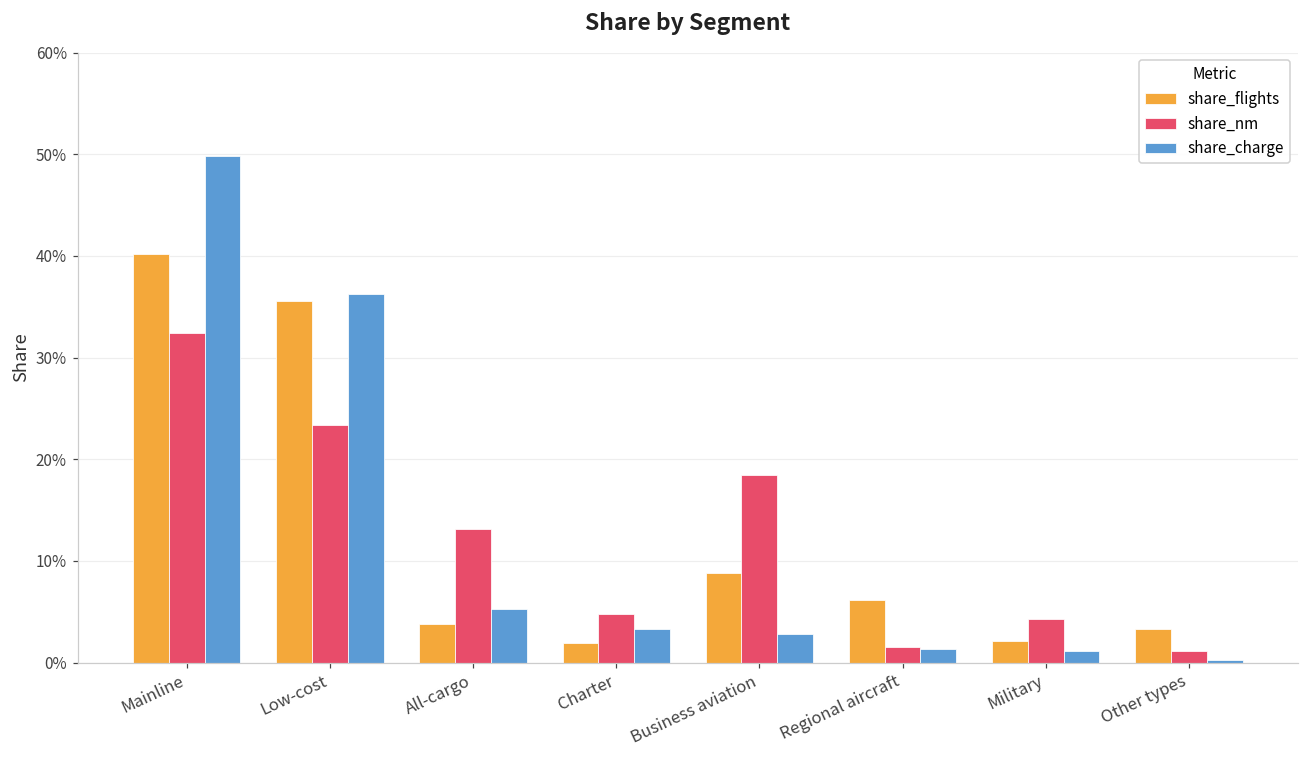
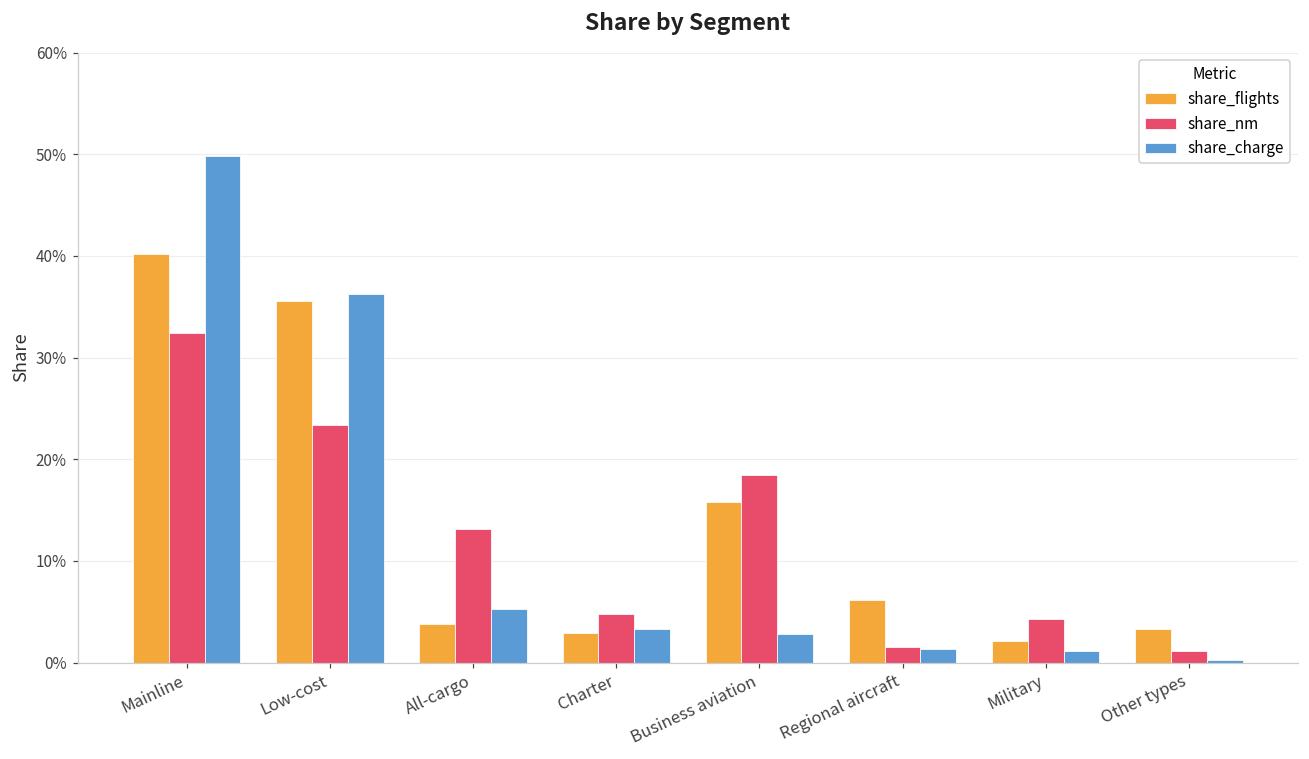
share_flights, Charter: 2% -> 3%
share_flights, Business aviation: 9% -> 16%
